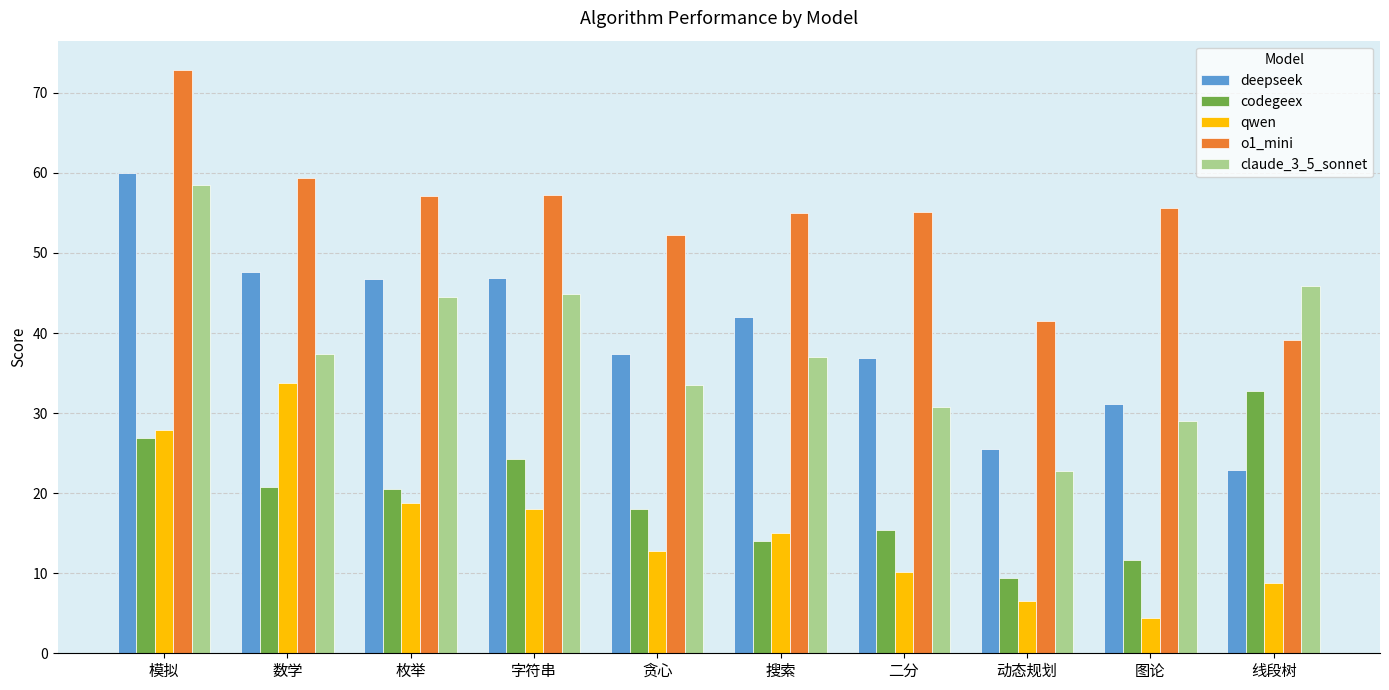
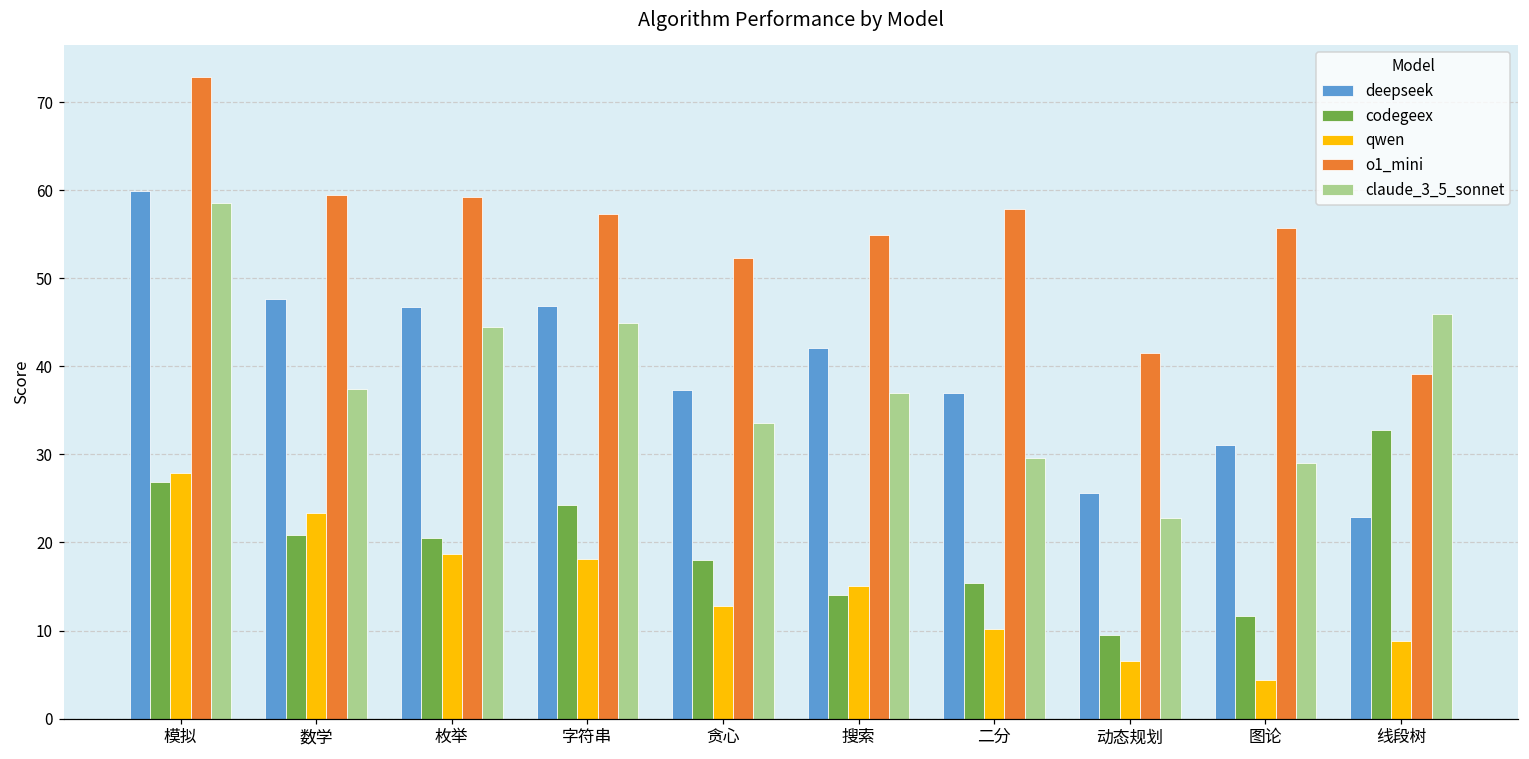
qwen, 数学: 34 -> 23
o1_mini, 枚举: 57 -> 59
o1_mini, 二分: 55 -> 58
claude_3_5_sonnet, 二分: 31 -> 30
